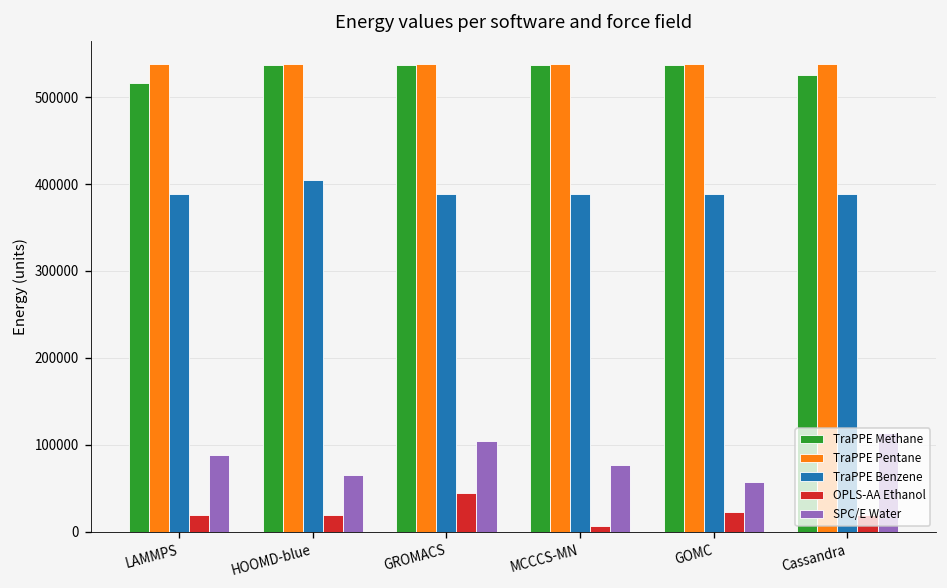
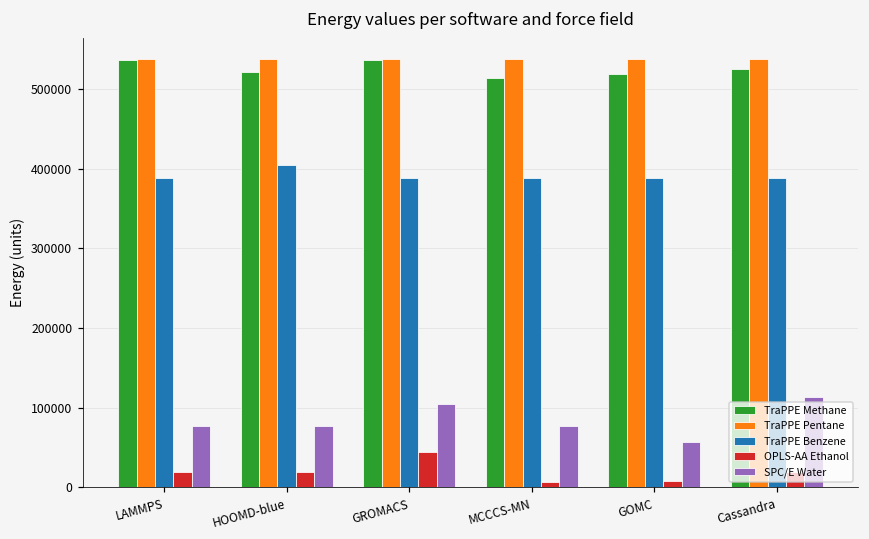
TraPPE Methane, LAMMPS: 520000 -> 540000
SPC/E Water, LAMMPS: 90000 -> 80000
TraPPE Methane, HOOMD-blue: 540000 -> 520000
SPC/E Water, HOOMD-blue: 70000 -> 80000
TraPPE Methane, MCCCS-MN: 540000 -> 510000
TraPPE Methane, GOMC: 540000 -> 520000
OPLS-AA Ethanol, GOMC: 20000 -> 10000
